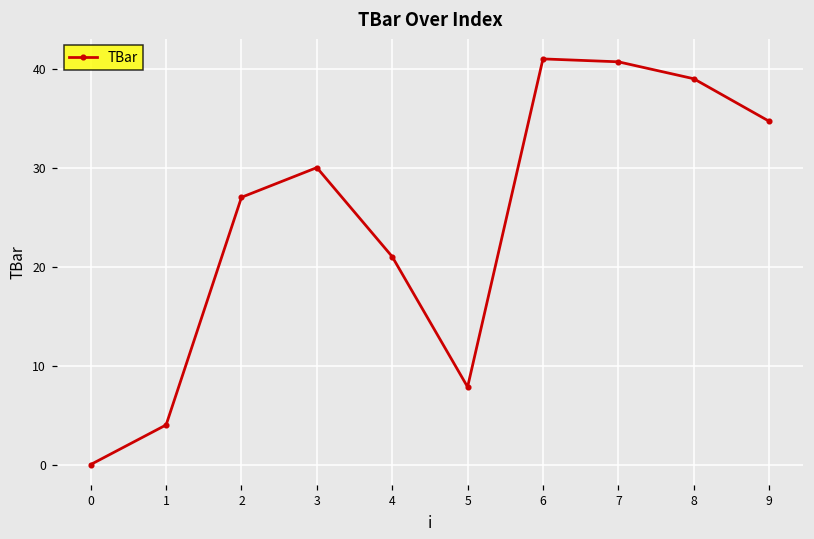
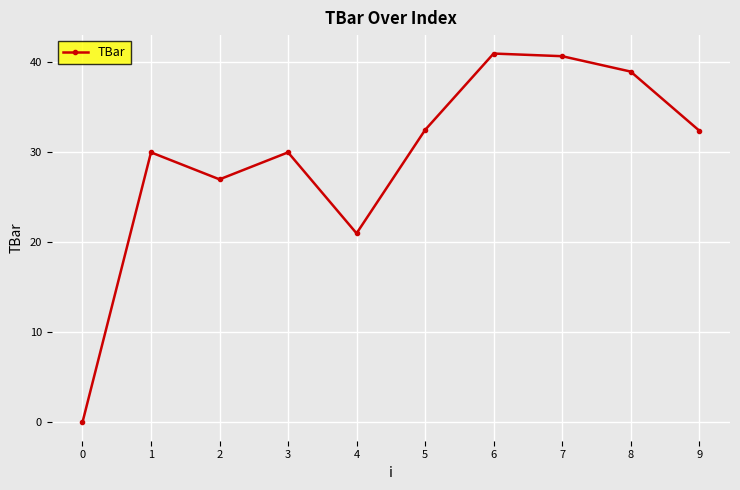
1: 4 -> 30
5: 8 -> 32
9: 35 -> 32
